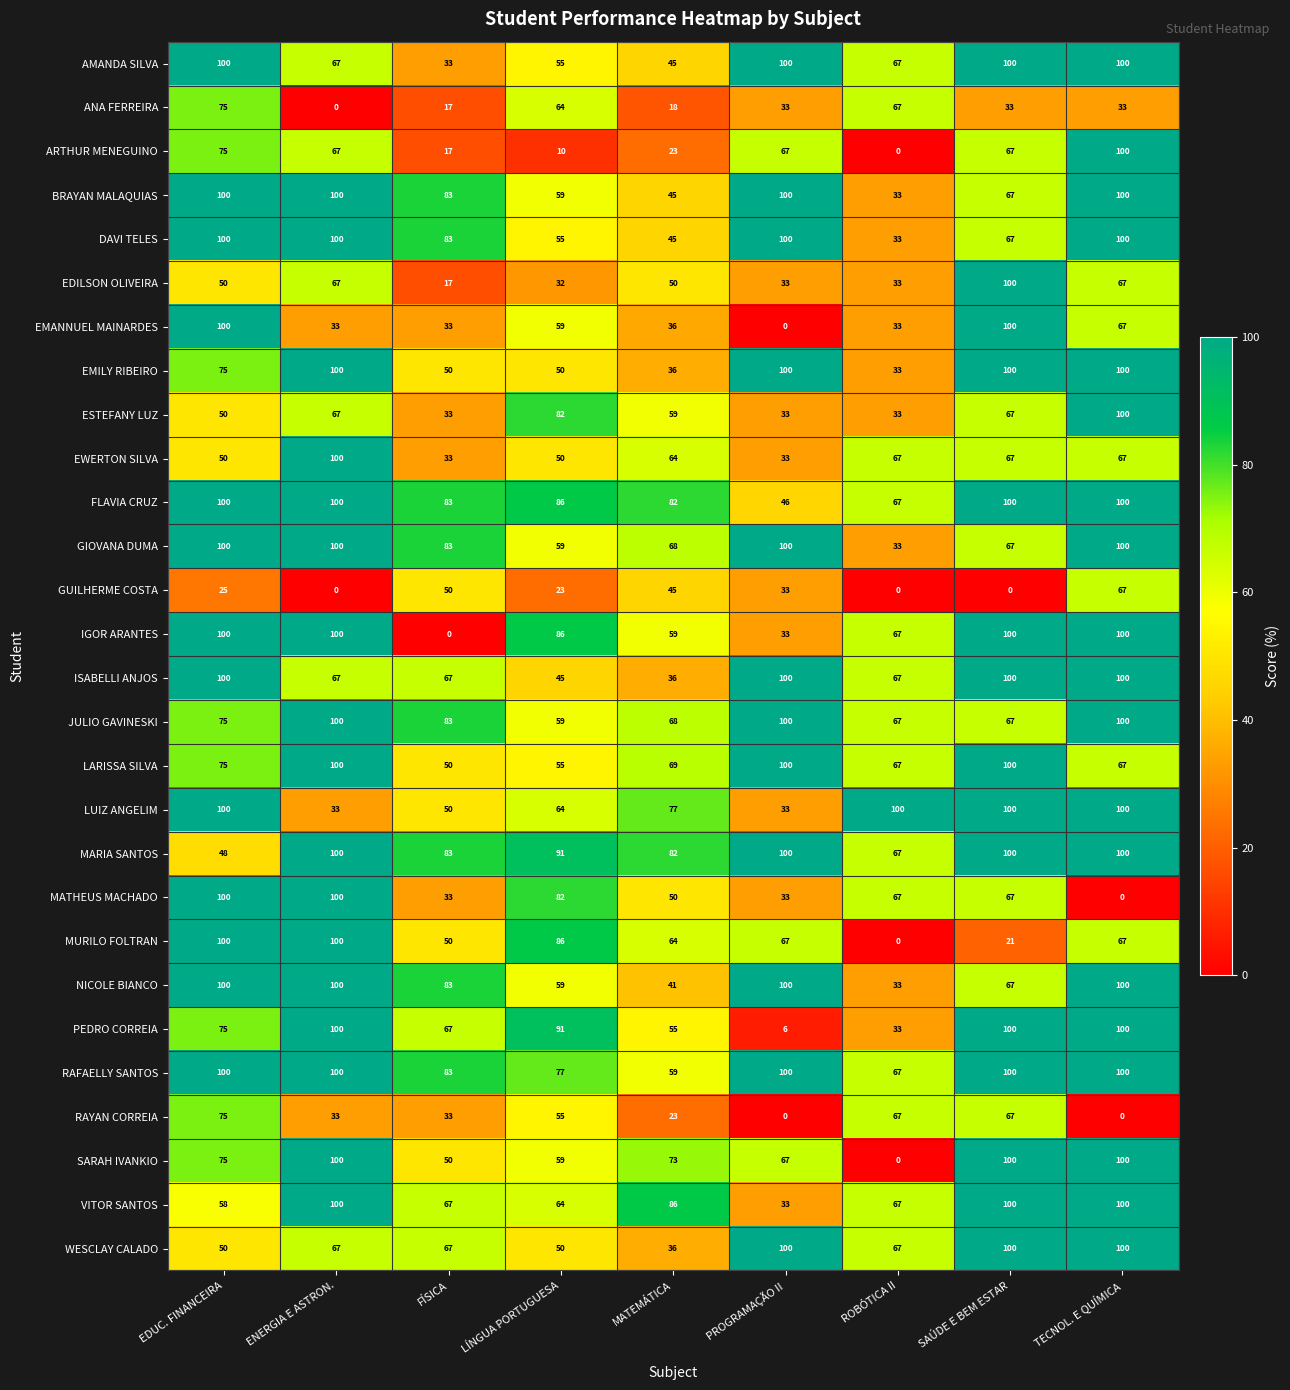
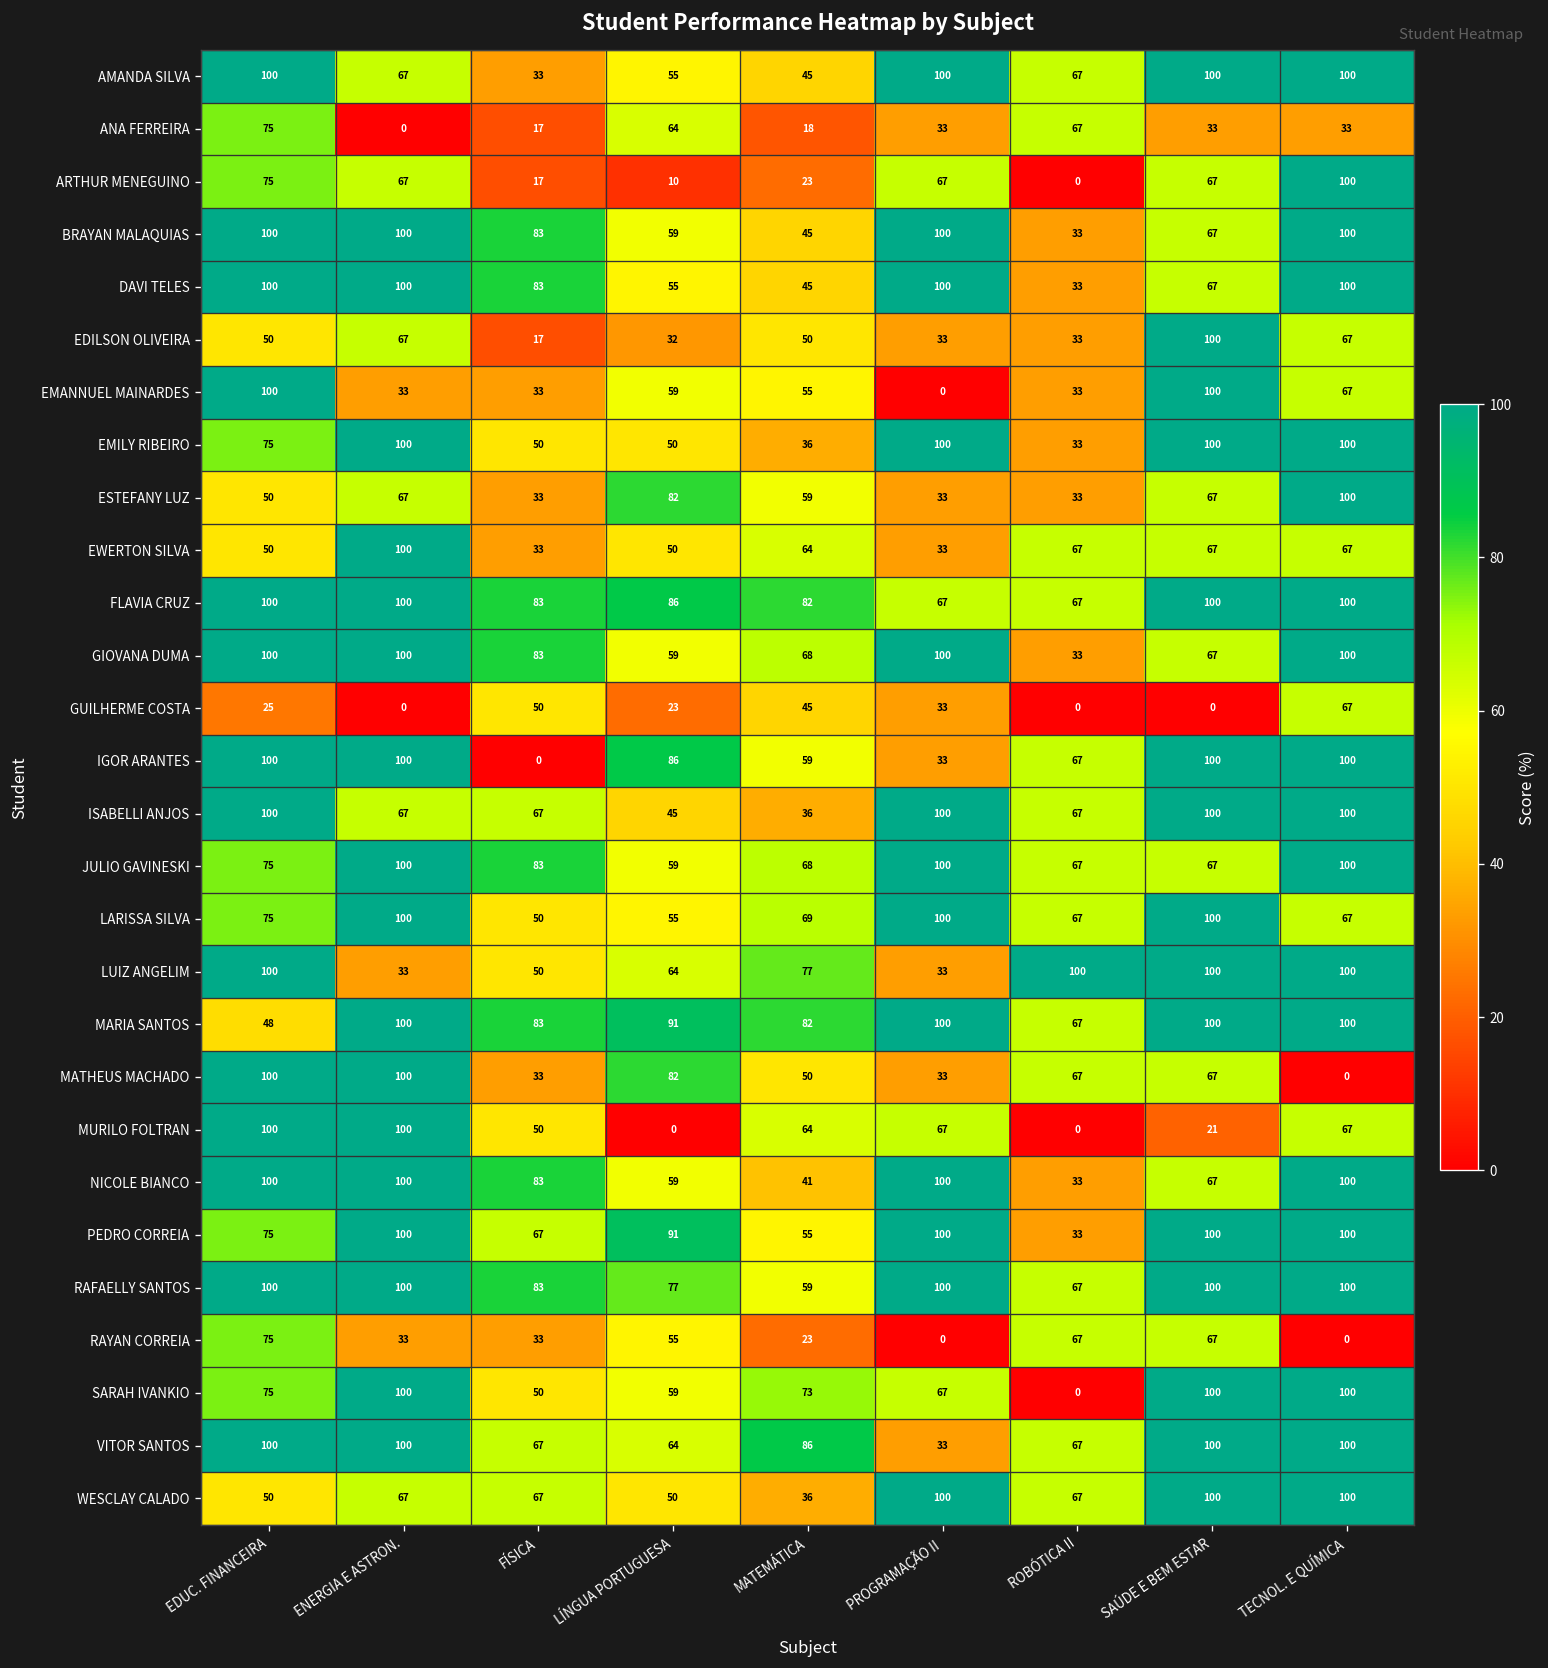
EMANNUEL MAINARDES, MATEMÁTICA: 36 -> 55
FLAVIA CRUZ, PROGRAMAÇÃO II: 46 -> 67
MURILO FOLTRAN, LÍNGUA PORTUGUESA: 86 -> 0
PEDRO CORREIA, PROGRAMAÇÃO II: 6 -> 100
VITOR SANTOS, EDUC. FINANCEIRA: 58 -> 100
